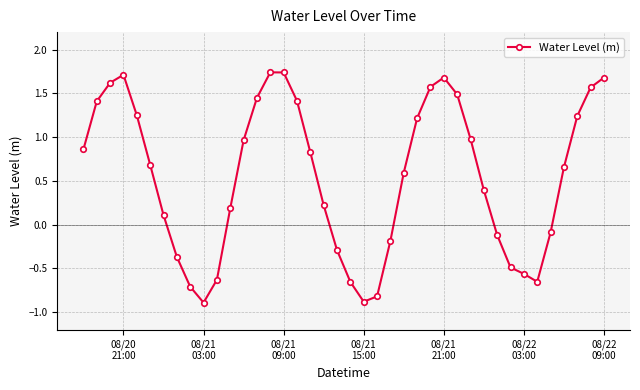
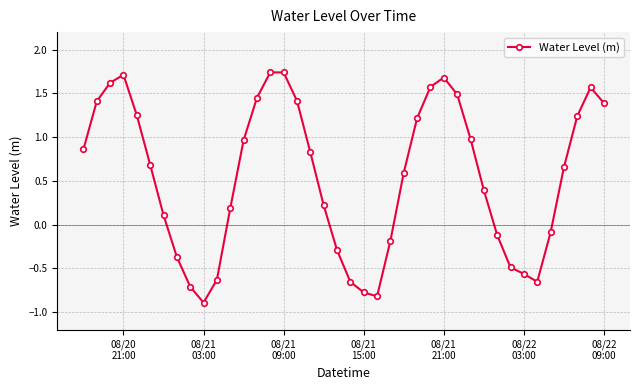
08/21 15:00: -0.9 -> -0.8
08/22 09:00: 1.7 -> 1.4
